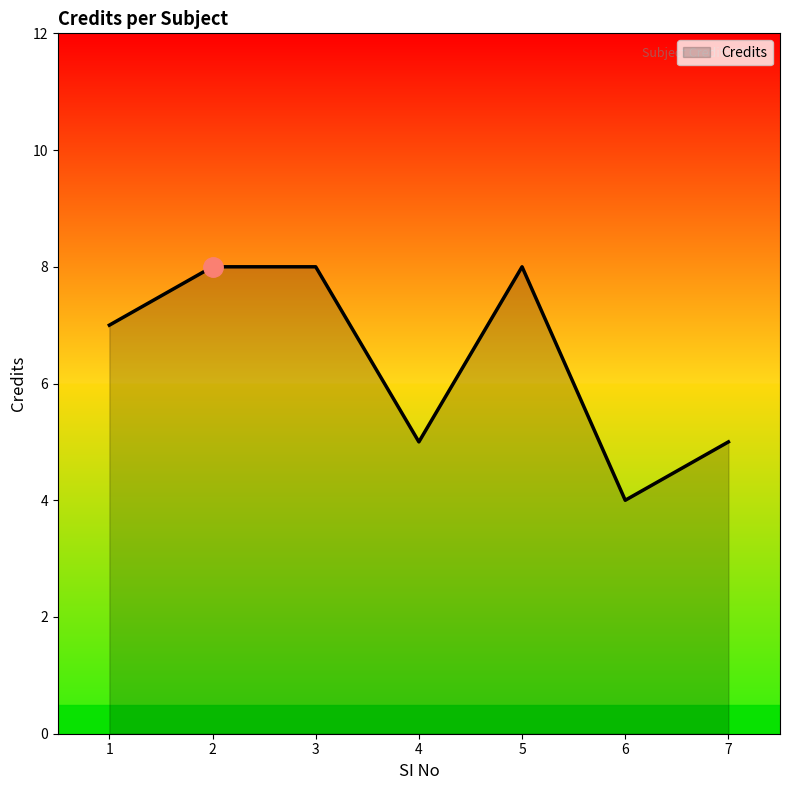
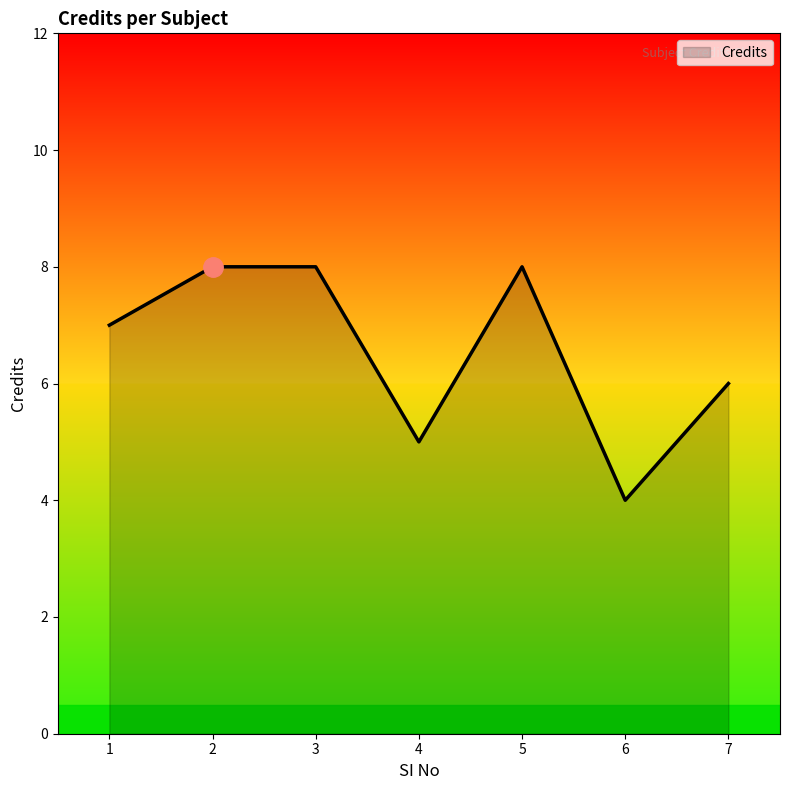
Credits, 7: 5 -> 6
